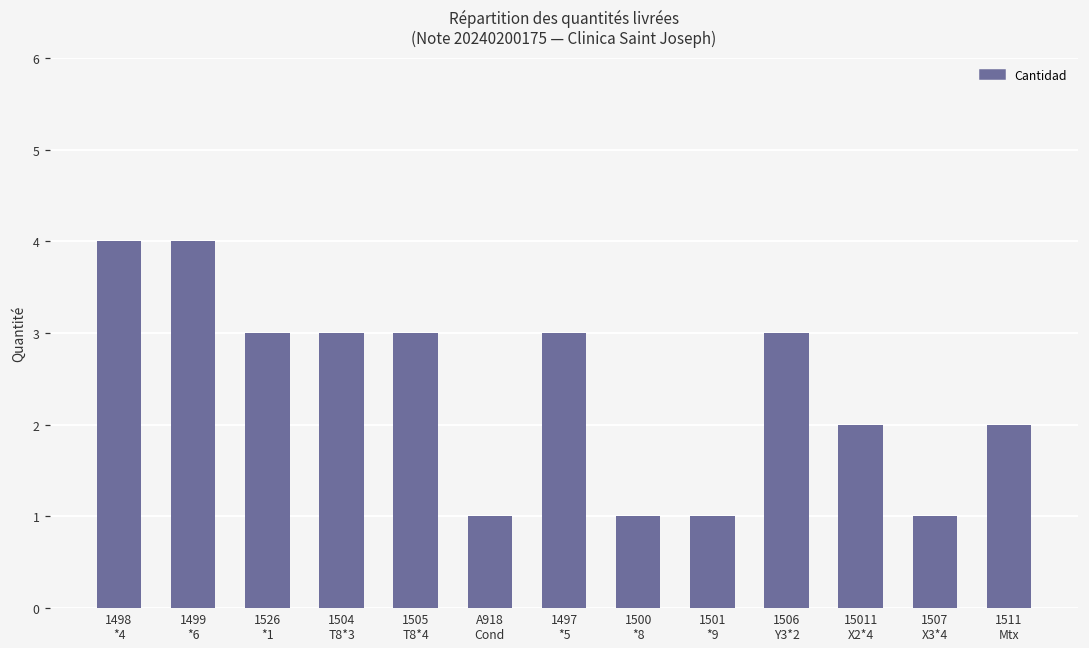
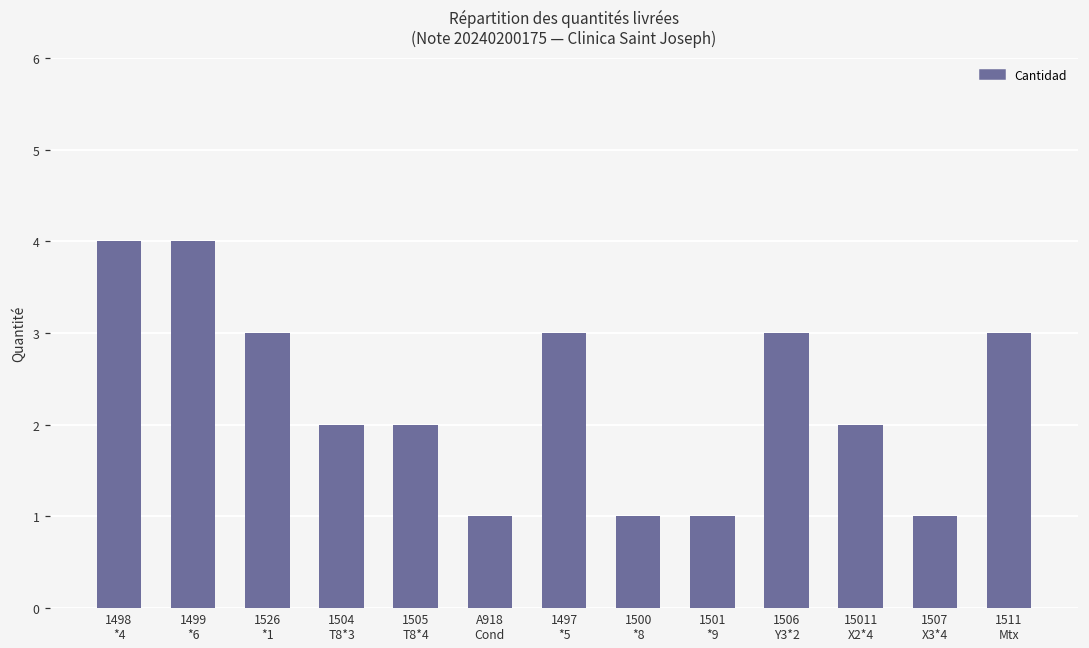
1504 T8*3: 3 -> 2
1505 T8*4: 3 -> 2
1511 Mtx: 2 -> 3
